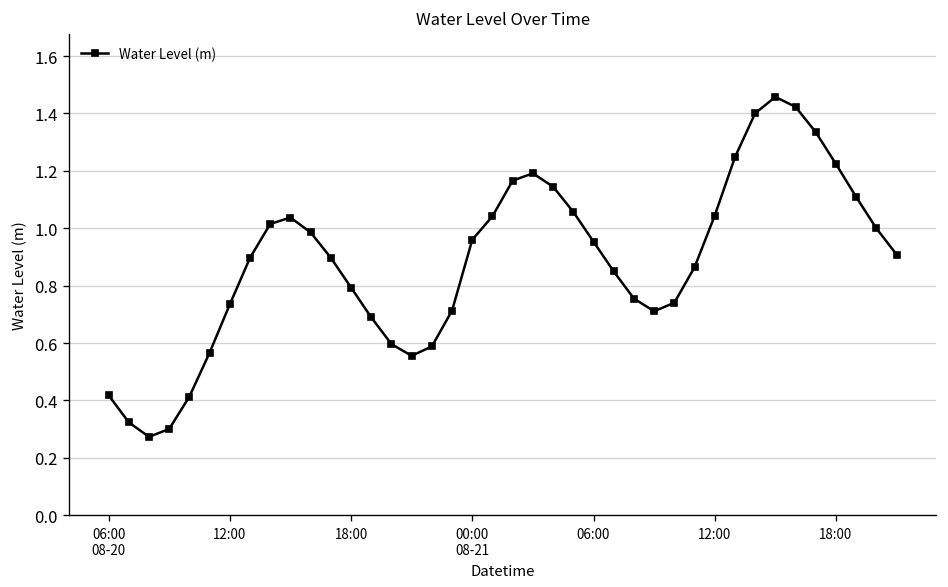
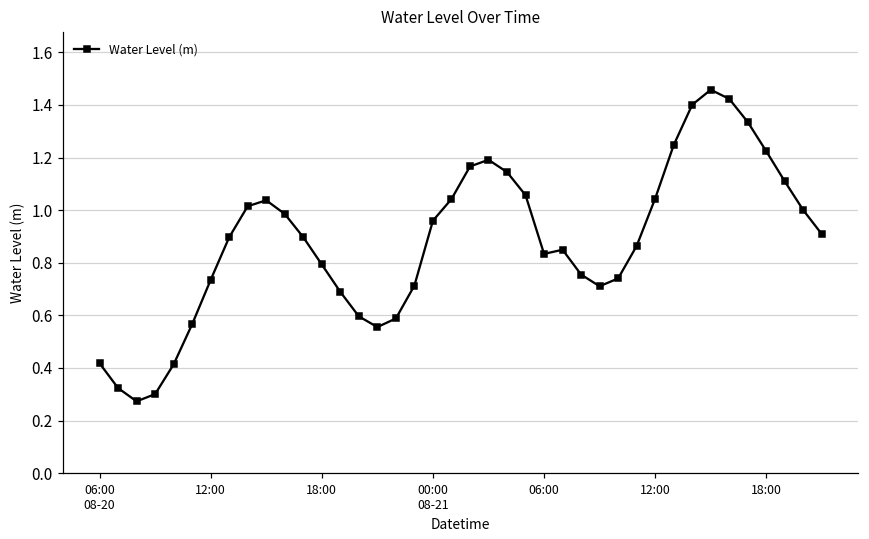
06:00: 0.95 -> 0.83
